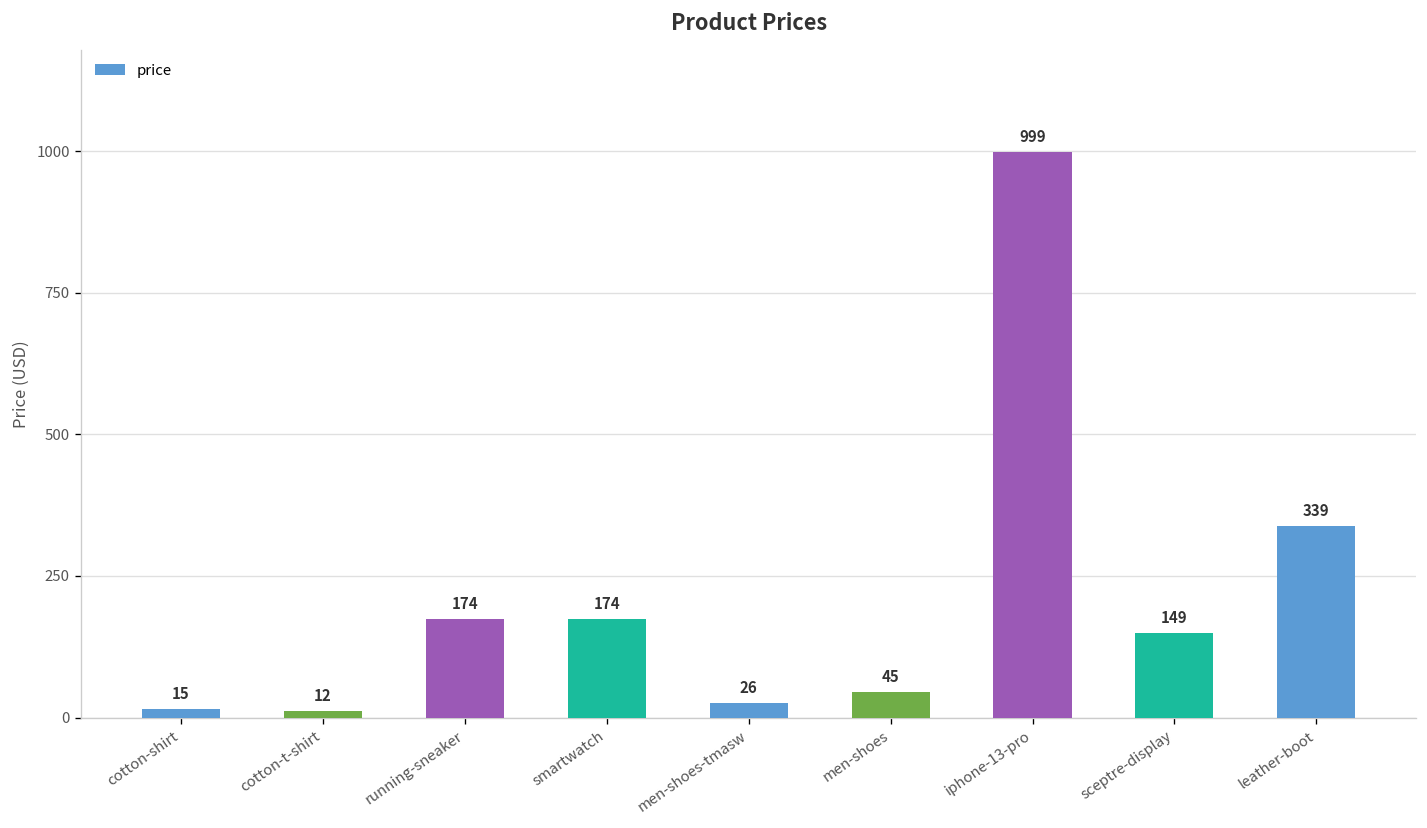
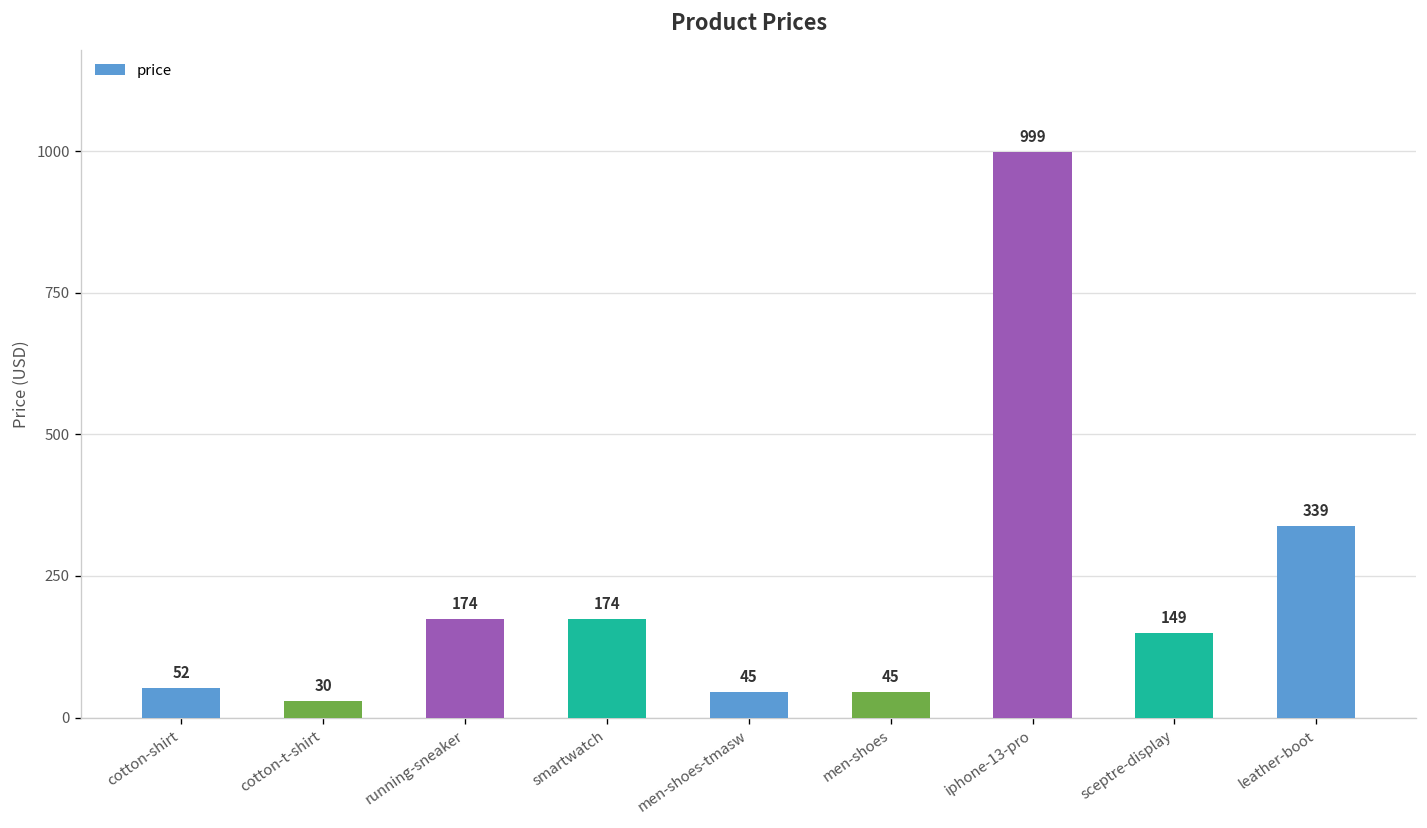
cotton-shirt: 15 -> 52
cotton-t-shirt: 12 -> 30
men-shoes-tmasw: 26 -> 45
